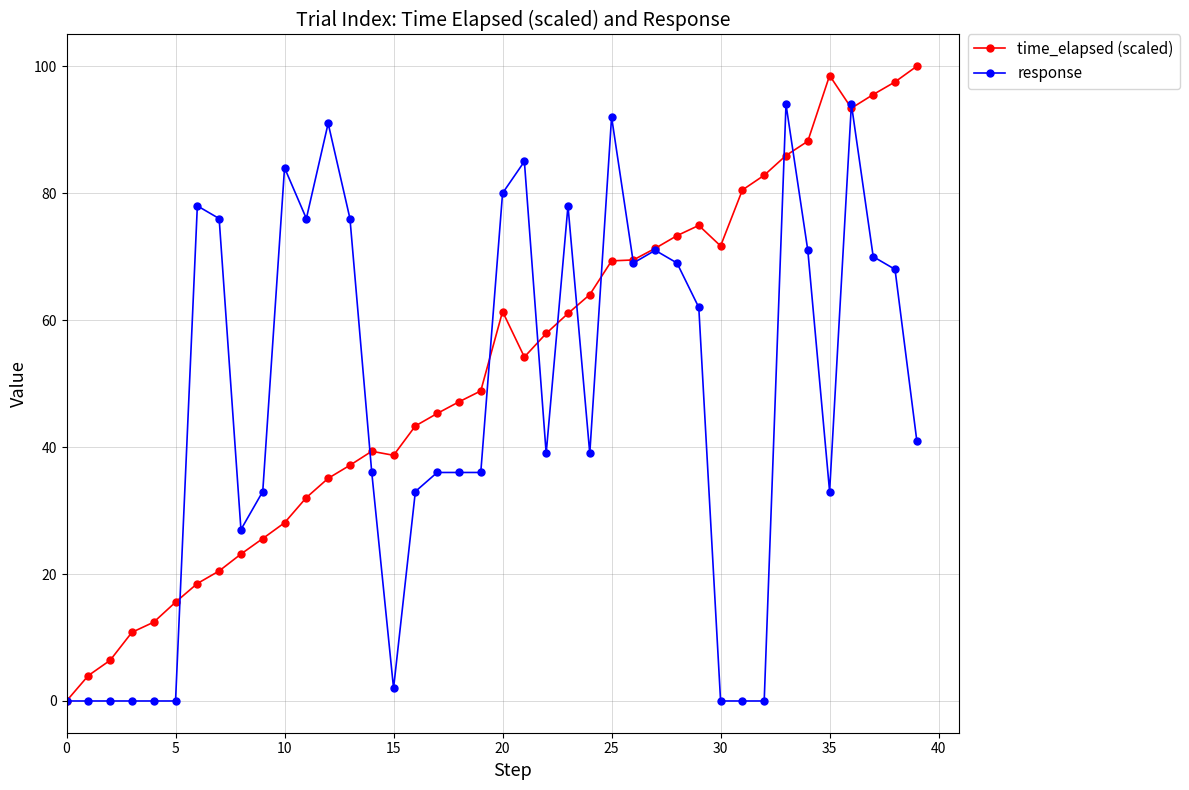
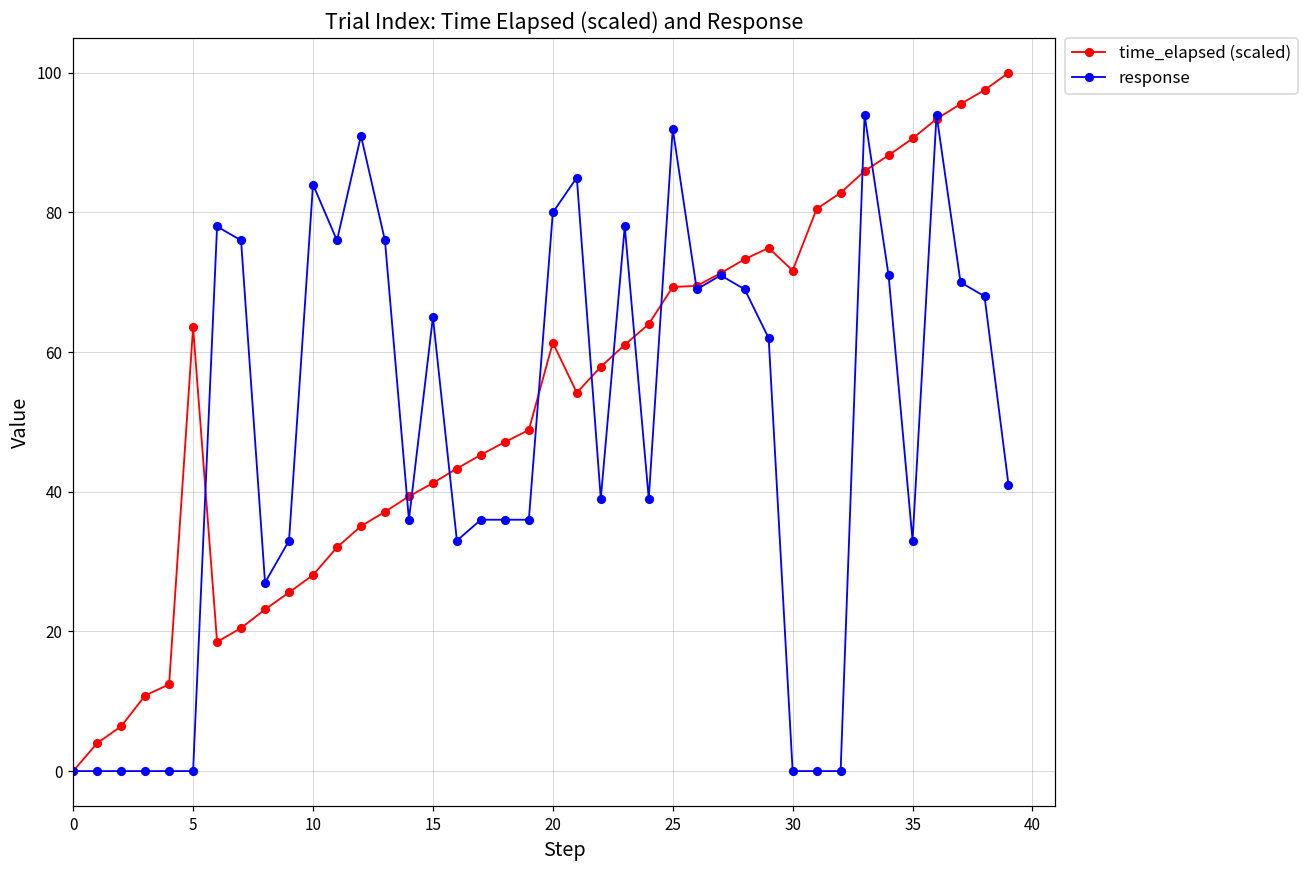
time_elapsed (scaled), 5: 16 -> 64
time_elapsed (scaled), 15: 39 -> 41
response, 15: 2 -> 65
time_elapsed (scaled), 35: 99 -> 91
